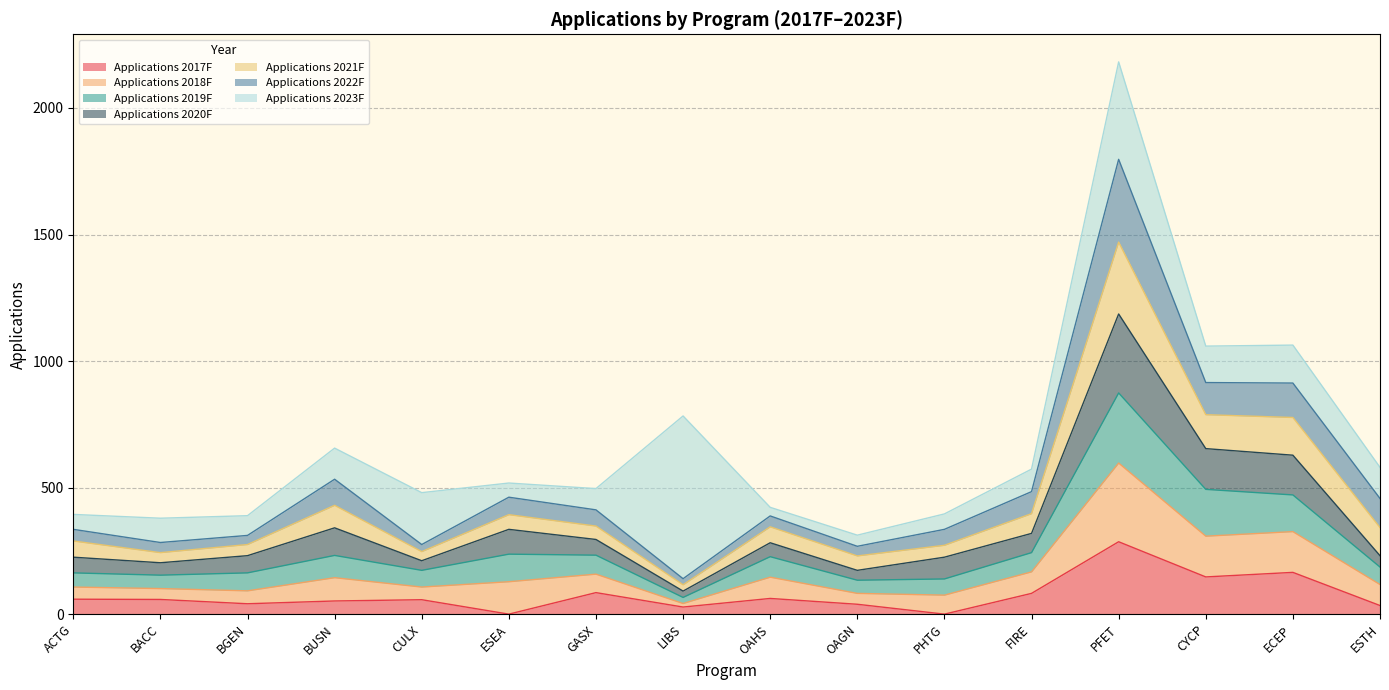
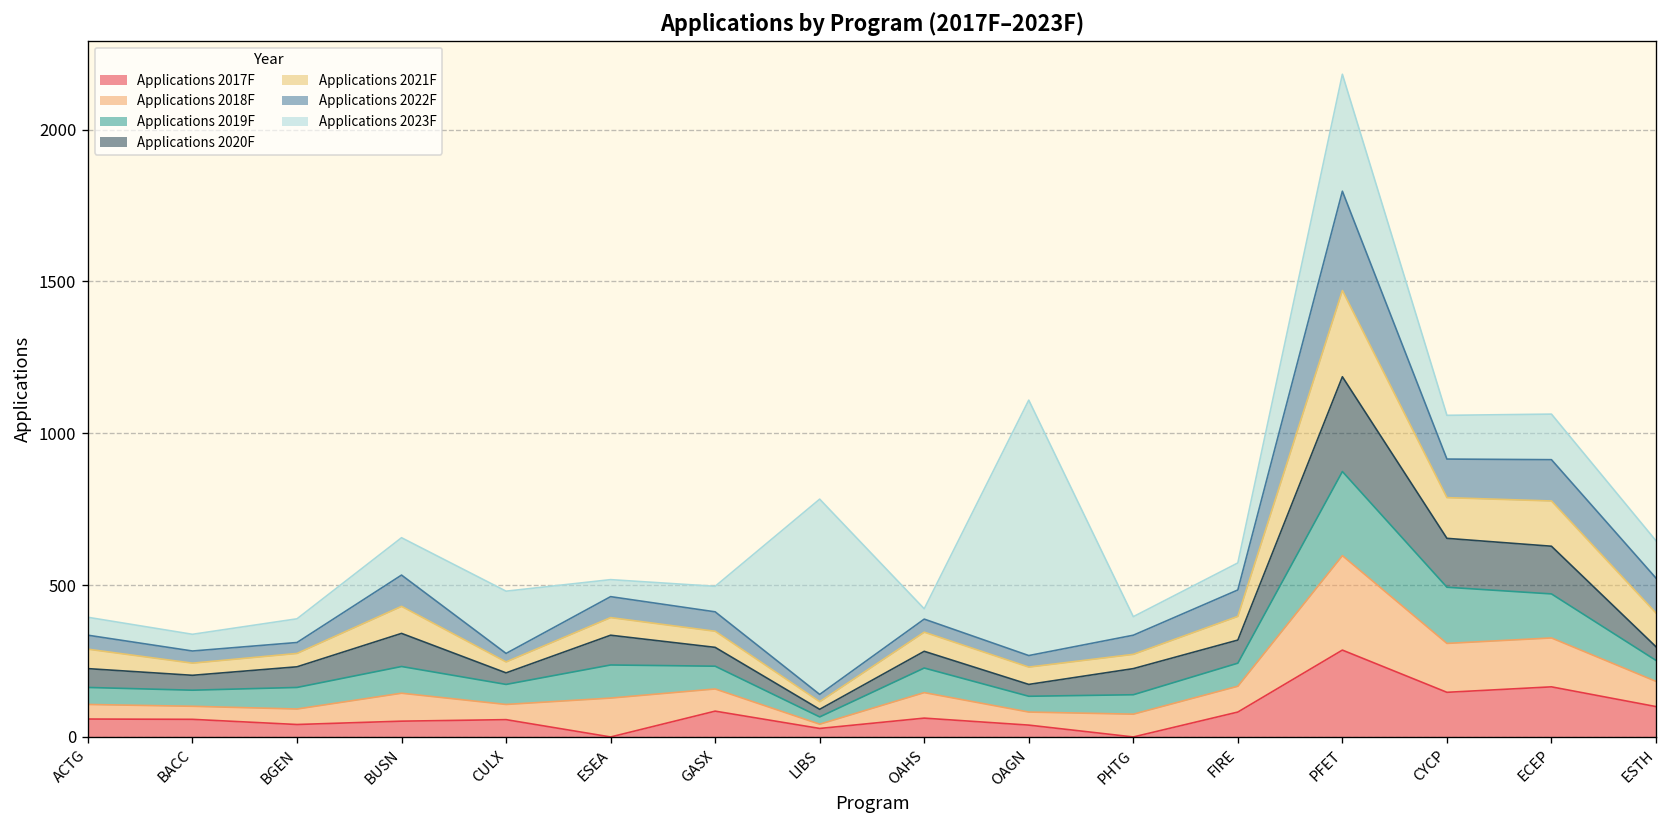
Applications 2023F, BACC: 100 -> 60
Applications 2023F, OAGN: 40 -> 840
Applications 2017F, ESTH: 30 -> 100
